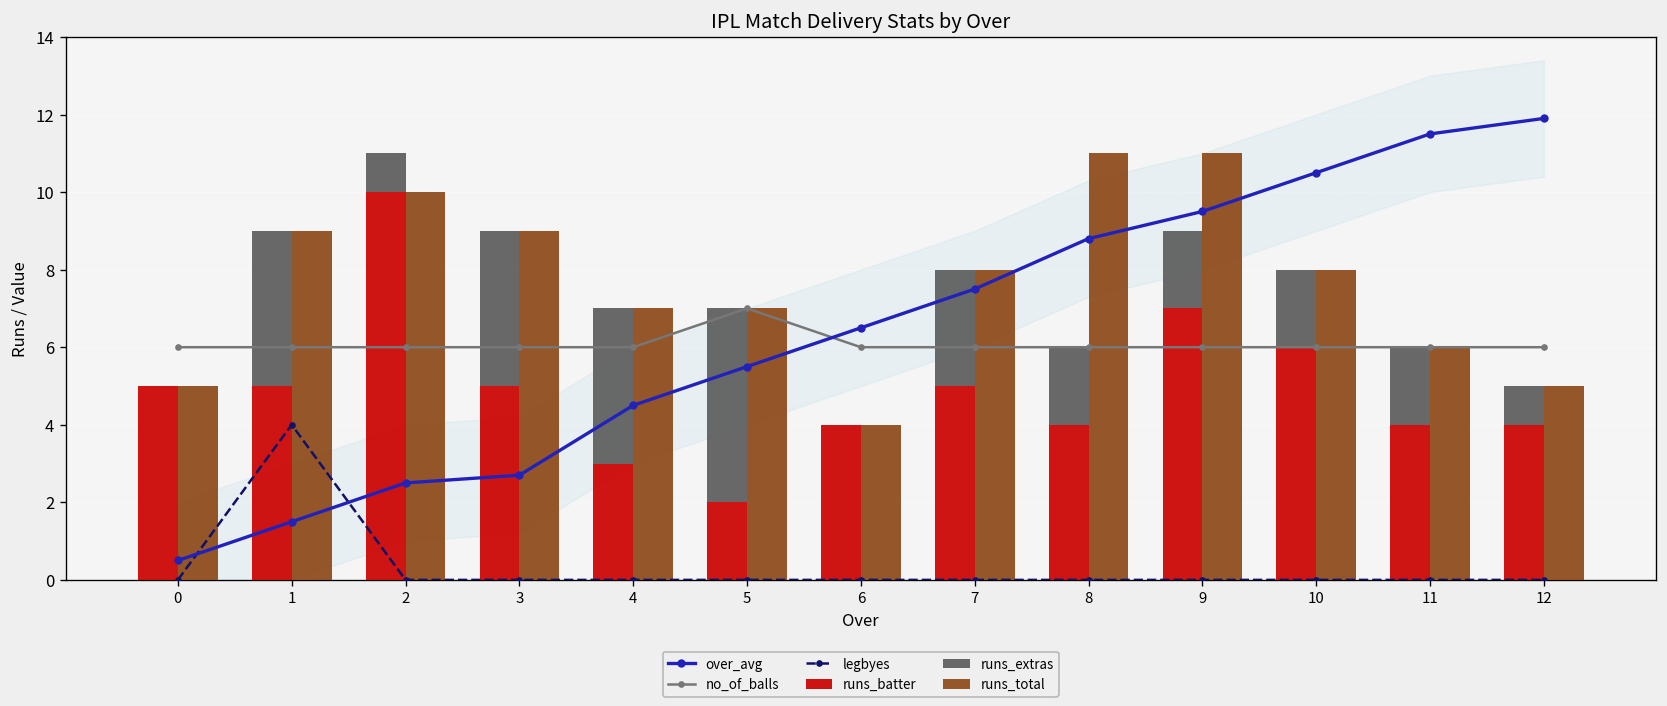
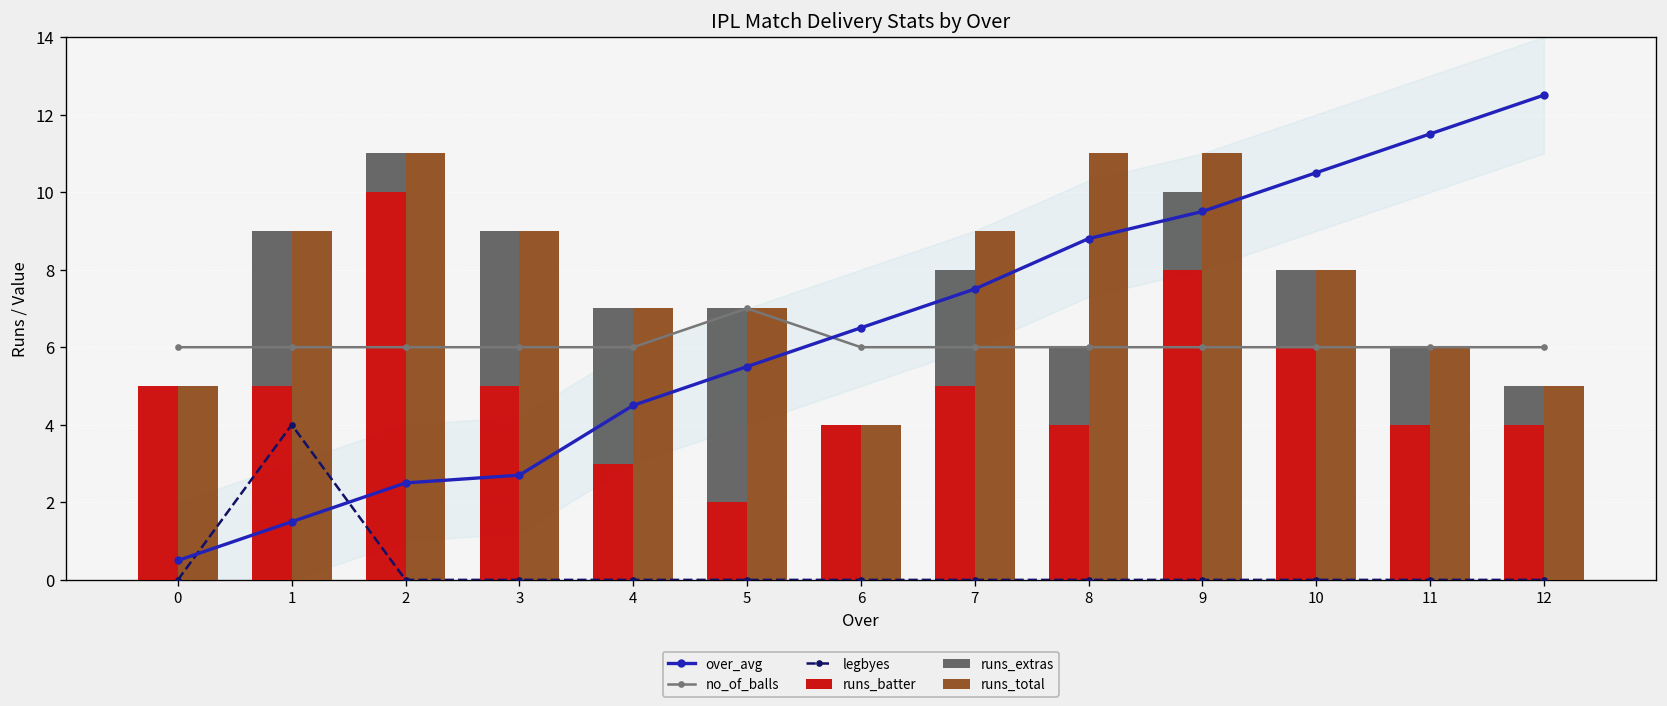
runs_total, 2: 10 -> 11
runs_total, 7: 8 -> 9
runs_batter, 9: 7 -> 8
over_avg, 12: 11.9 -> 12.5
